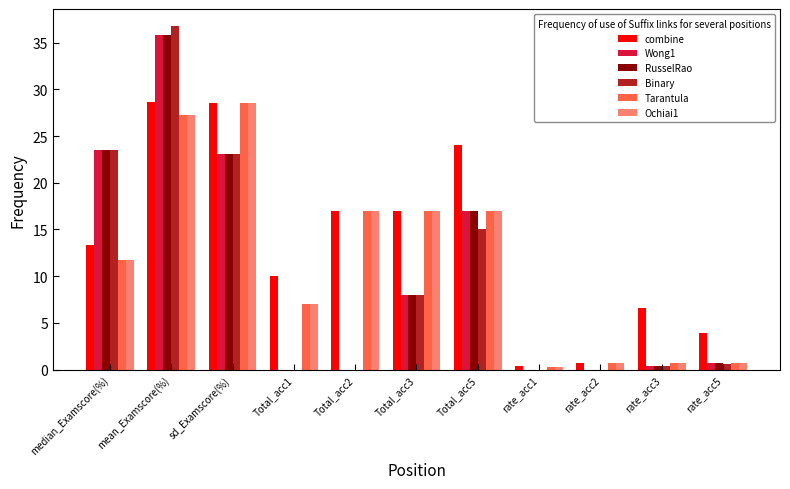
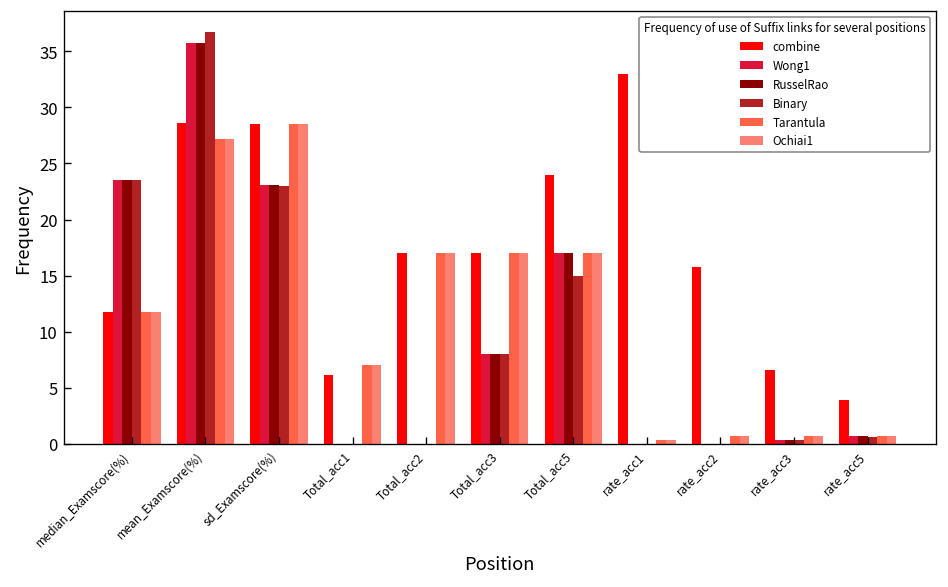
combine, median_Examscore(%): 13 -> 12
combine, Total_acc1: 10 -> 6
combine, rate_acc1: 0 -> 33
combine, rate_acc2: 1 -> 16
